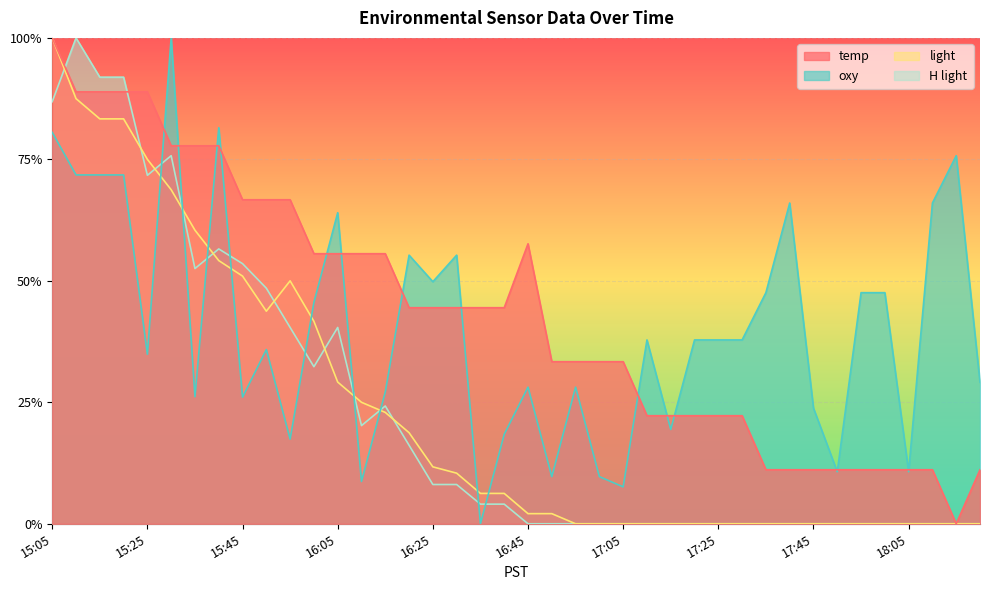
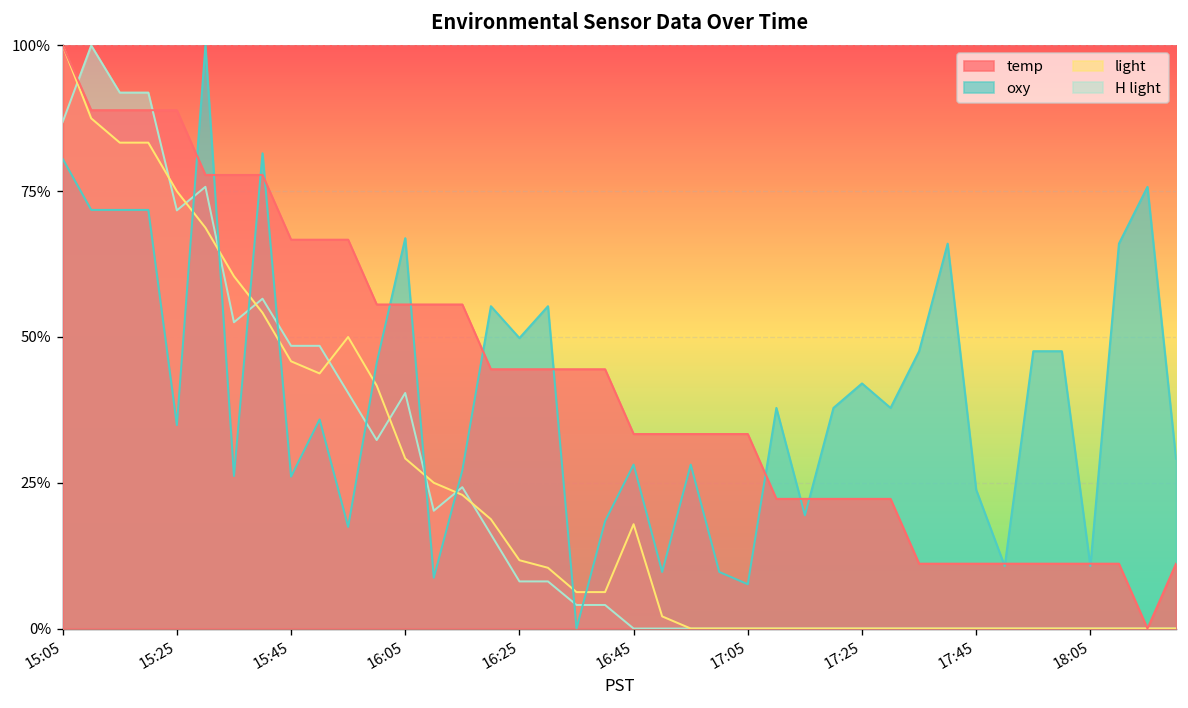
H light, 15:45: 54% -> 48%
light, 15:45: 51% -> 46%
oxy, 16:05: 64% -> 67%
light, 16:45: 2% -> 18%
temp, 16:45: 58% -> 33%
oxy, 17:25: 38% -> 42%
